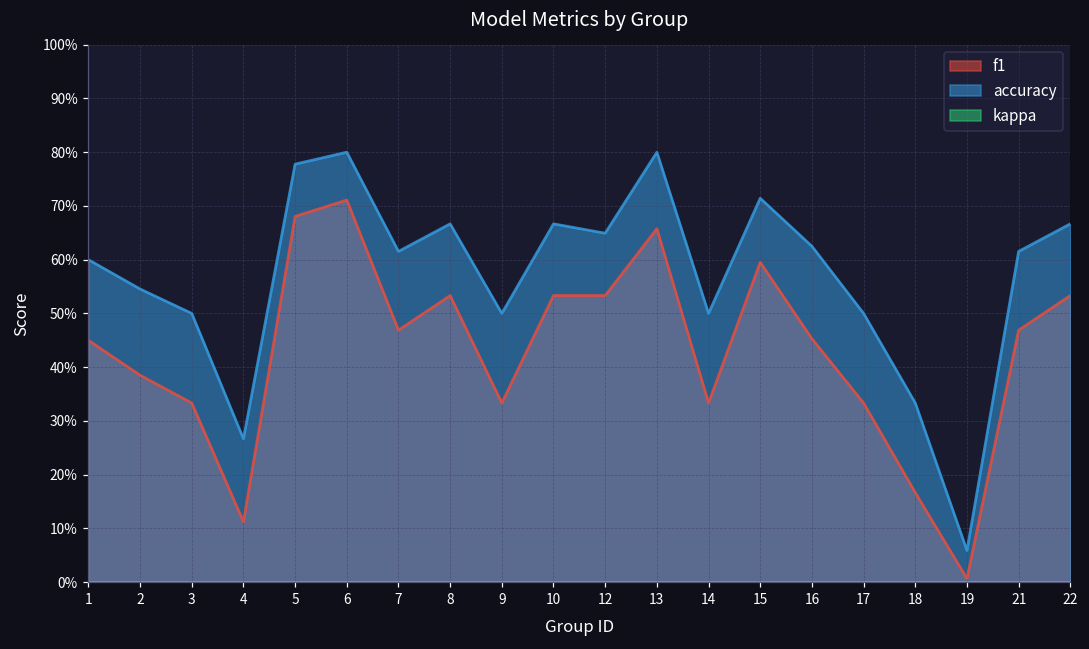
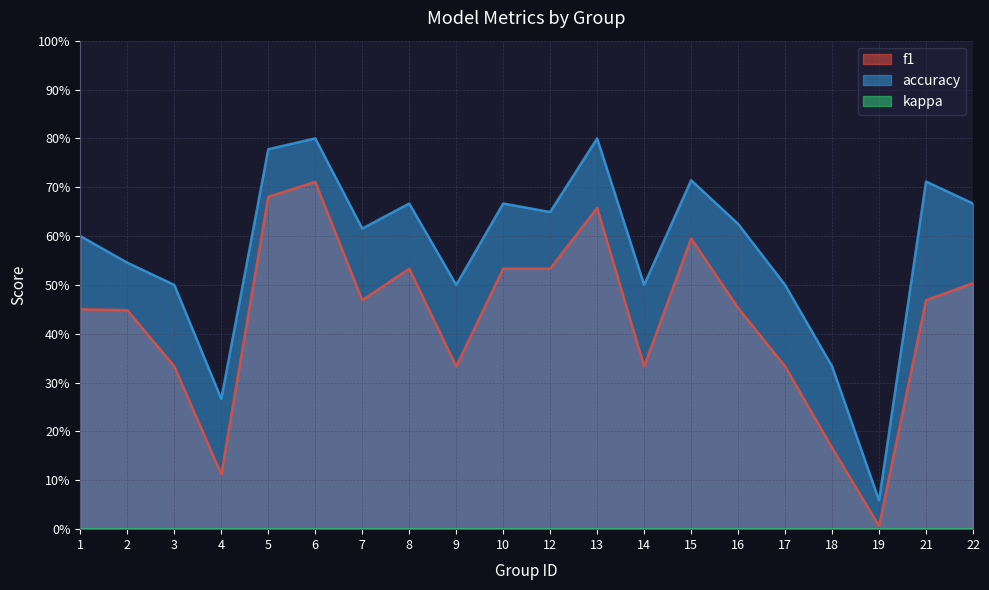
f1, 2: 39% -> 45%
accuracy, 21: 62% -> 71%
f1, 22: 53% -> 50%
